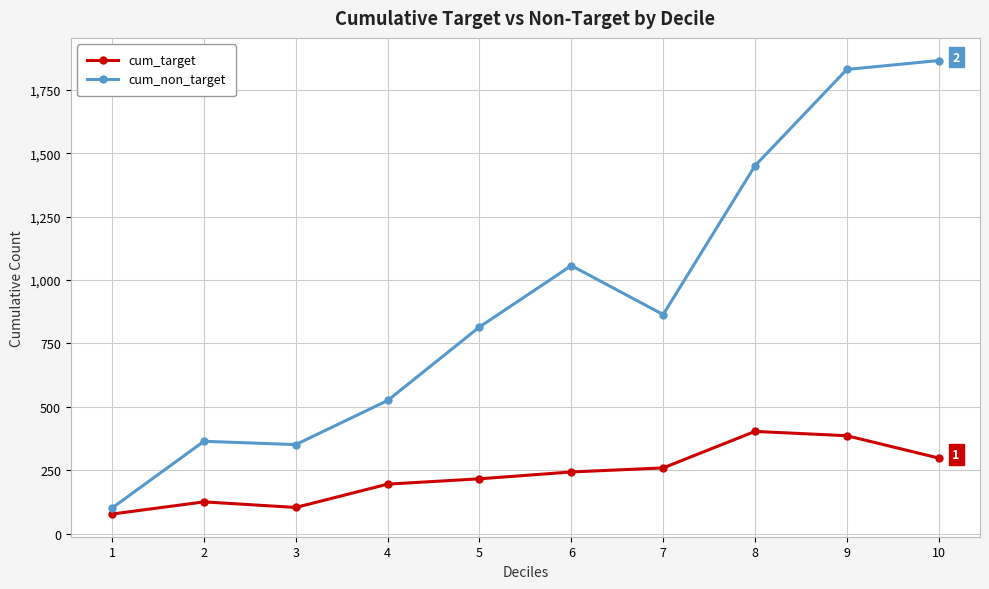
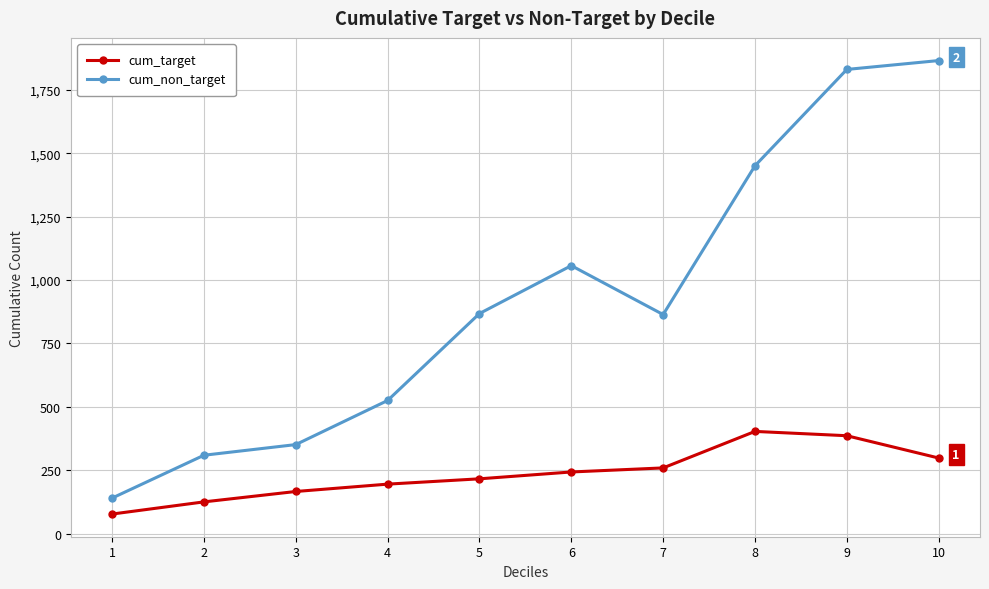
cum_non_target, 1: 100 -> 140
cum_non_target, 2: 360 -> 310
cum_target, 3: 100 -> 170
cum_non_target, 5: 820 -> 870
